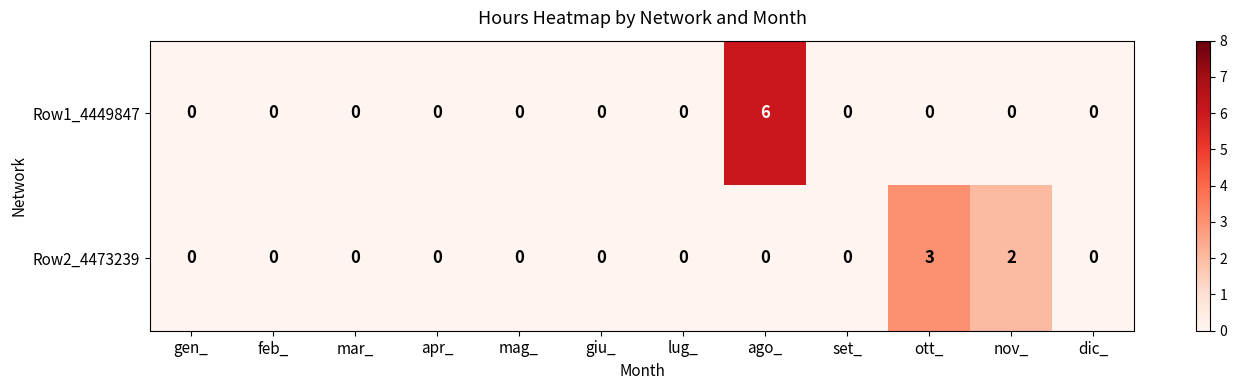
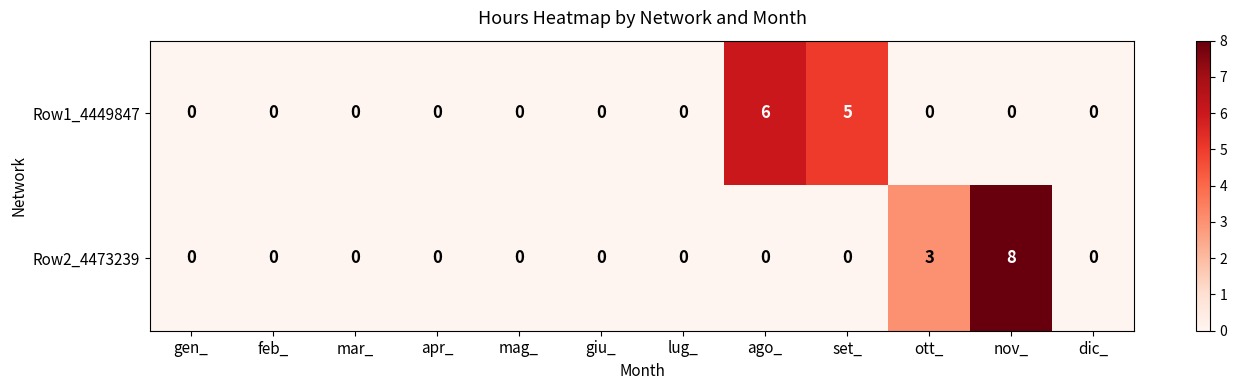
Row1_4449847, set_: 0 -> 5
Row2_4473239, nov_: 2 -> 8
